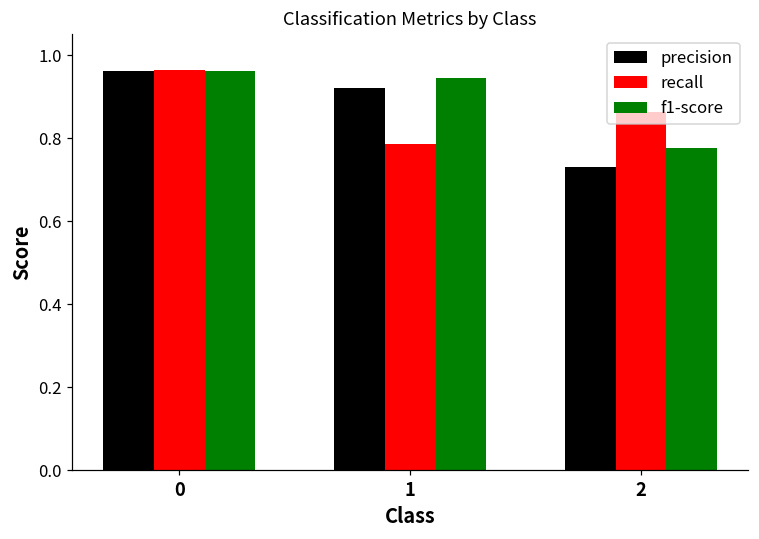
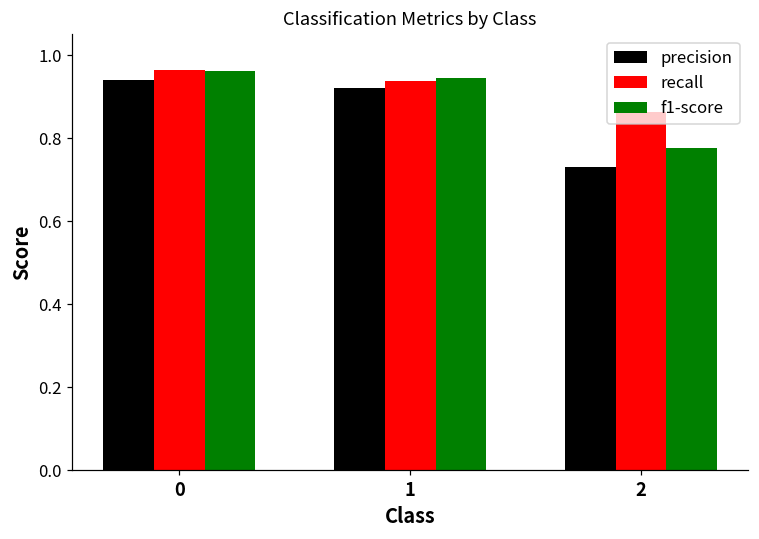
precision, 0: 0.96 -> 0.94
recall, 1: 0.79 -> 0.94
